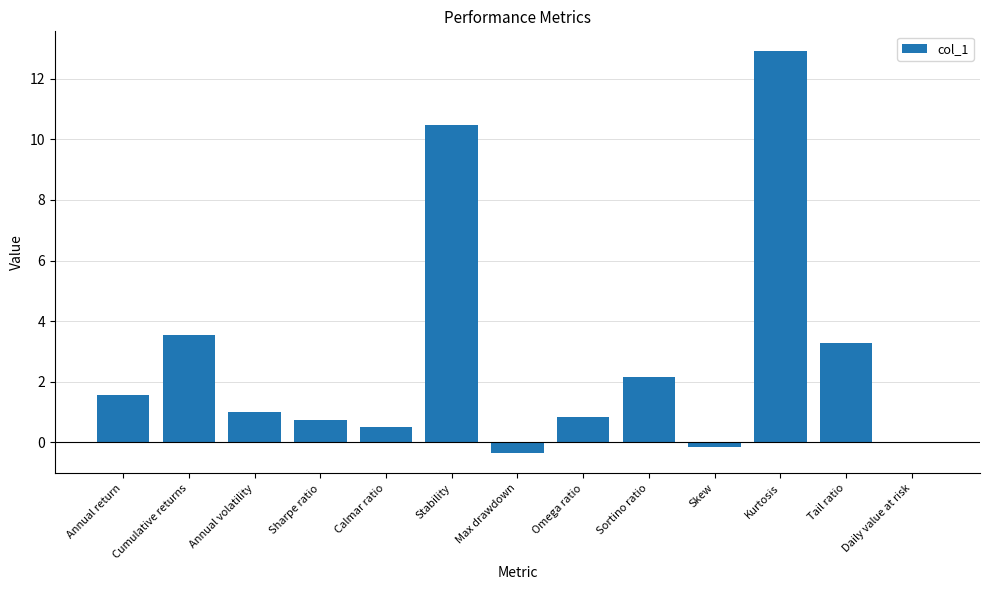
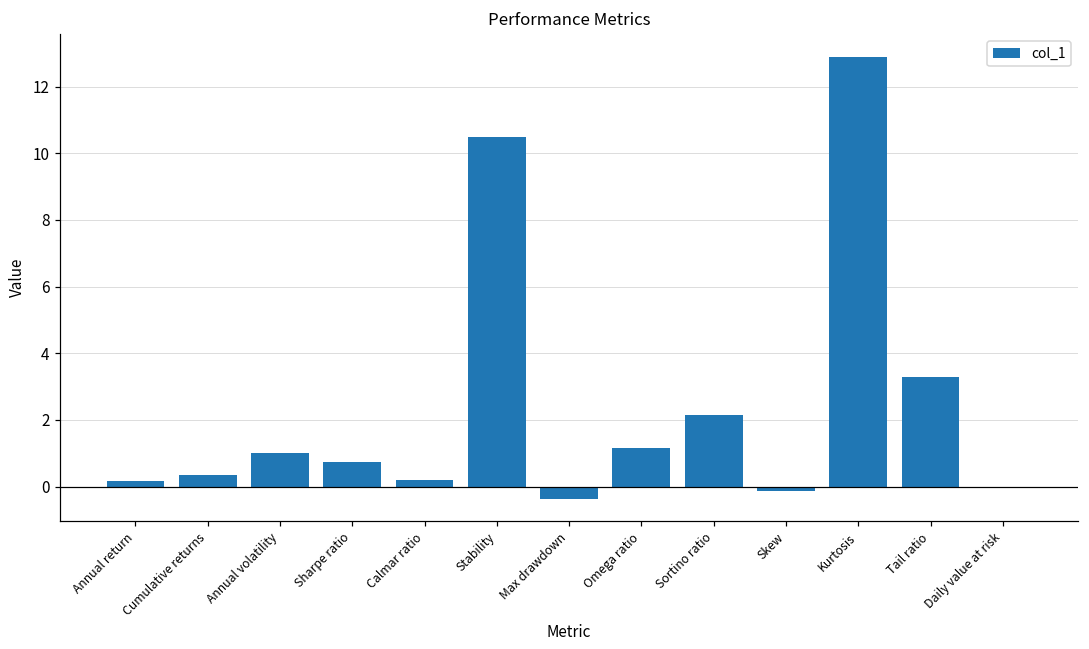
Annual return: 1.6 -> 0.2
Cumulative returns: 3.6 -> 0.4
Calmar ratio: 0.5 -> 0.2
Omega ratio: 0.8 -> 1.2
